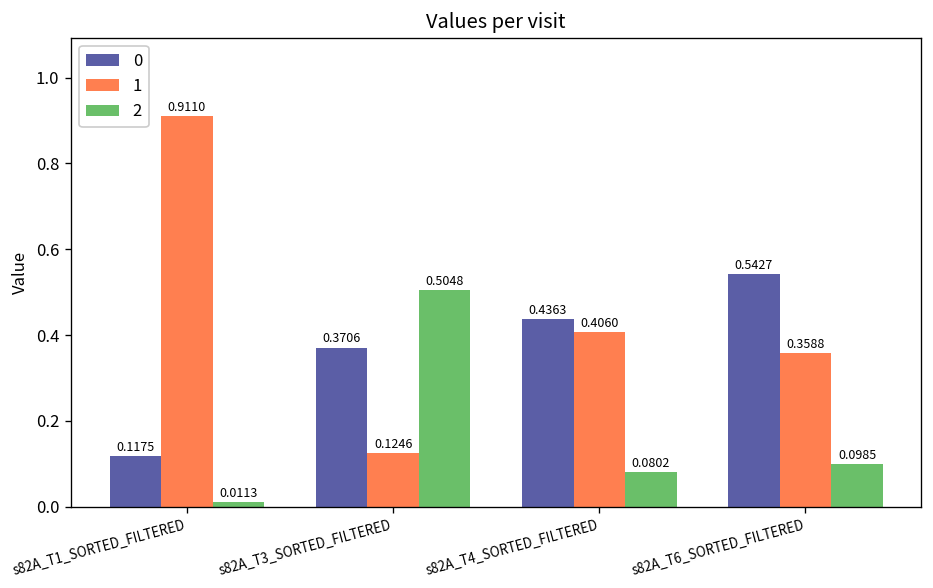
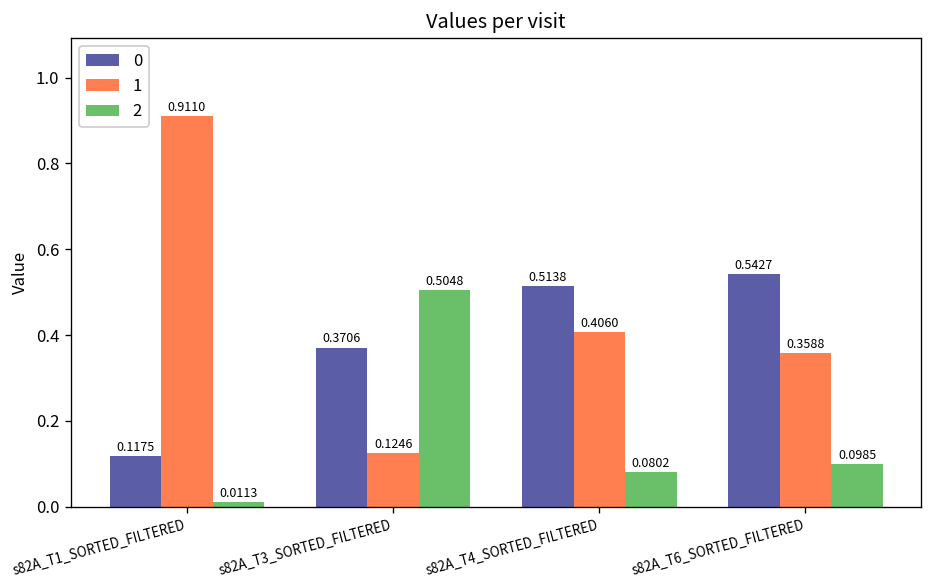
0, s82A_T4_SORTED_FILTERED: 0.4363 -> 0.5138
